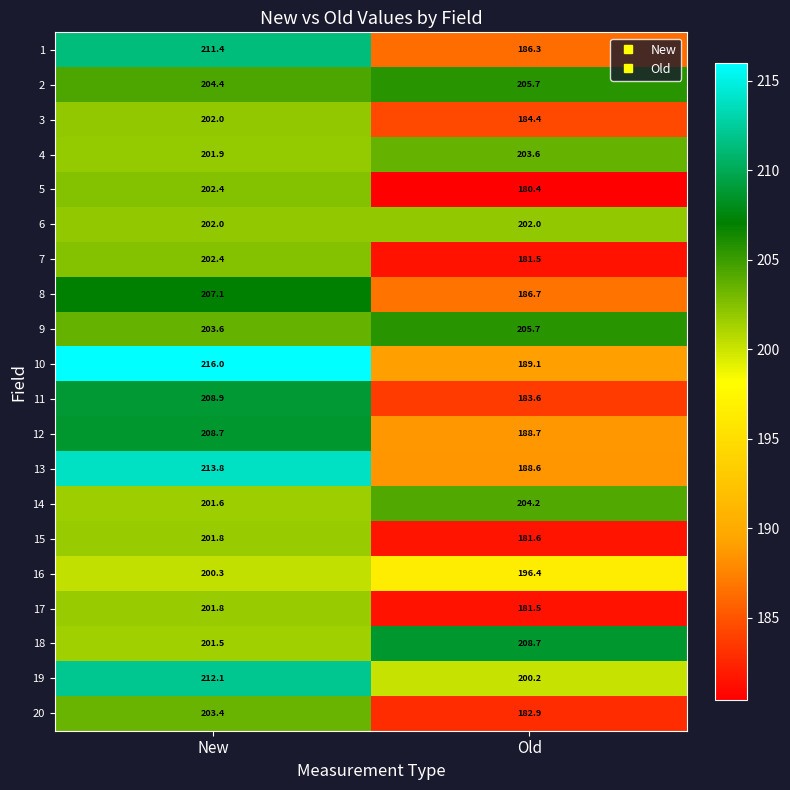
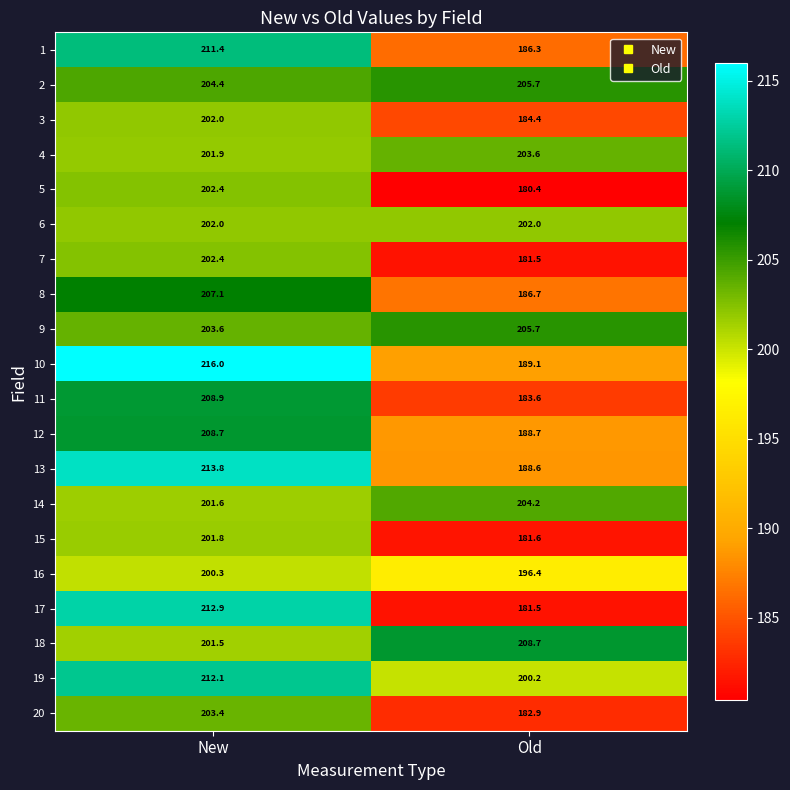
17, New: 201.8 -> 212.9
